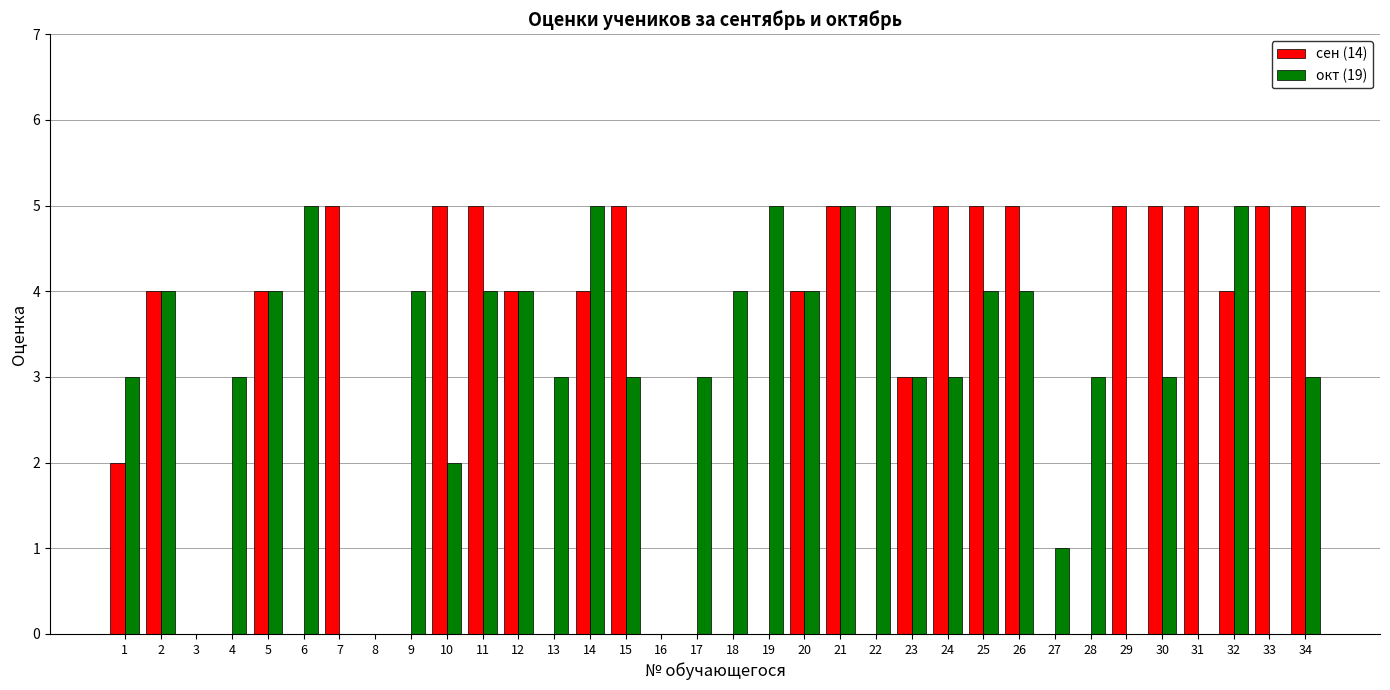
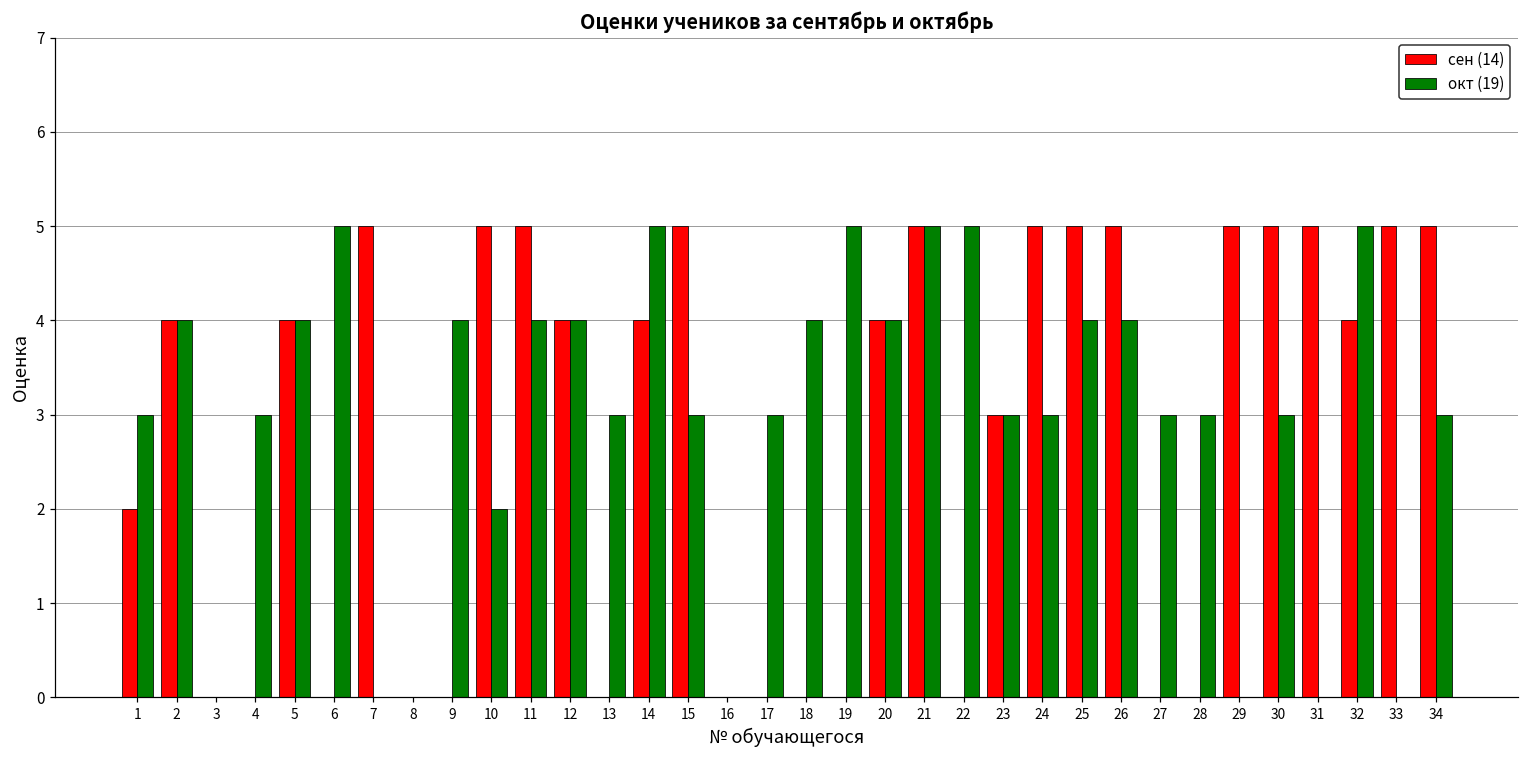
окт (19), 27: 1 -> 3
